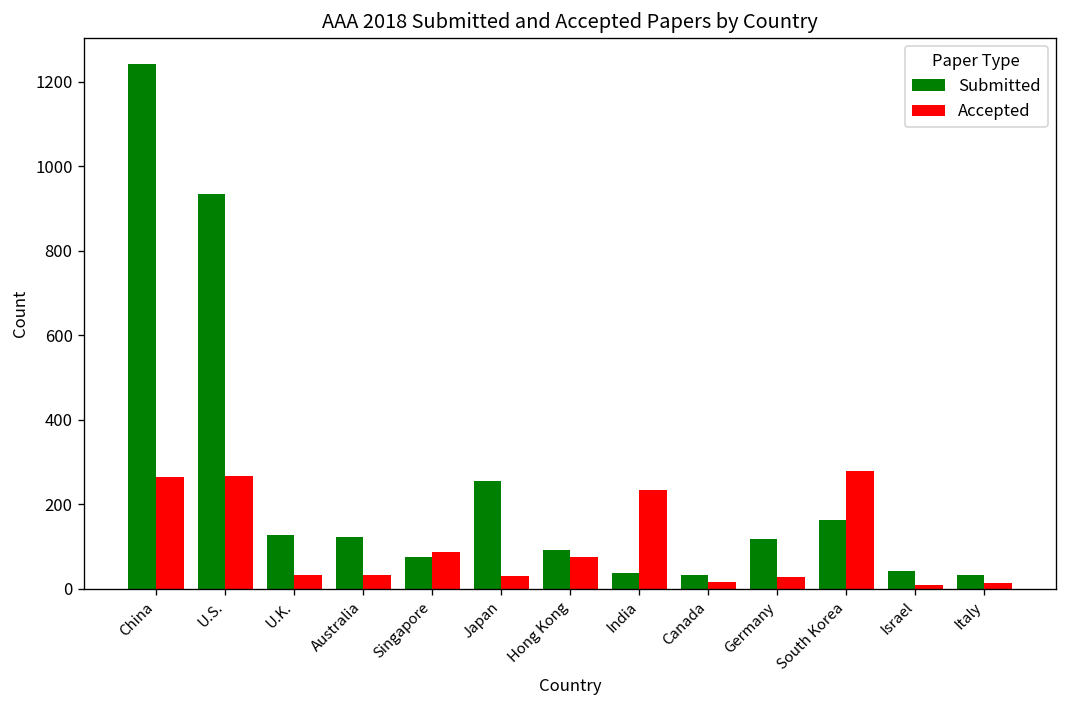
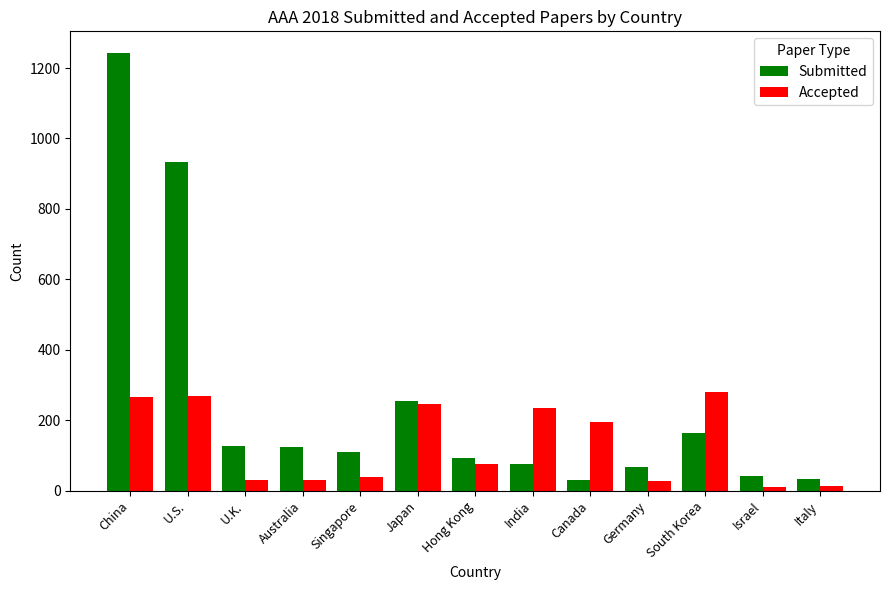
Submitted, Singapore: 80 -> 110
Accepted, Singapore: 90 -> 40
Accepted, Japan: 30 -> 250
Submitted, India: 40 -> 80
Accepted, Canada: 20 -> 200
Submitted, Germany: 120 -> 70
